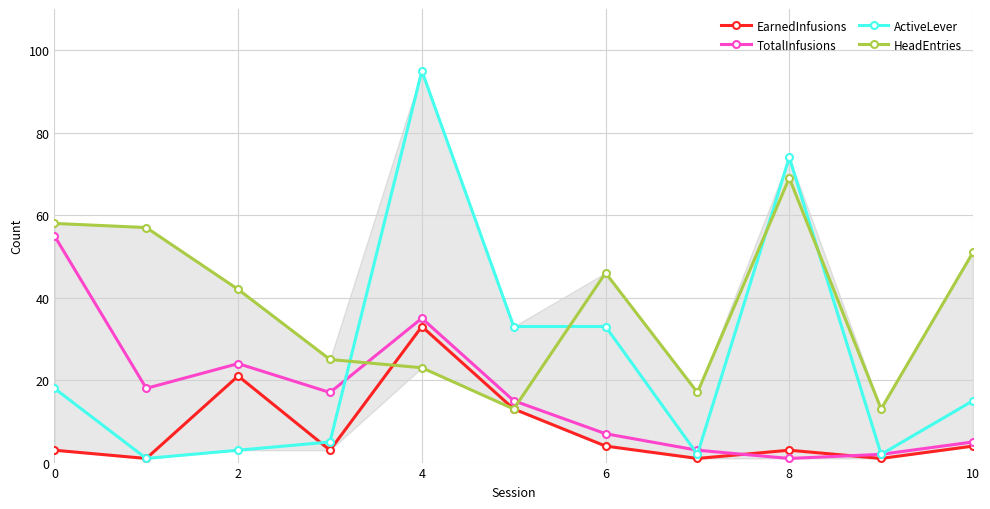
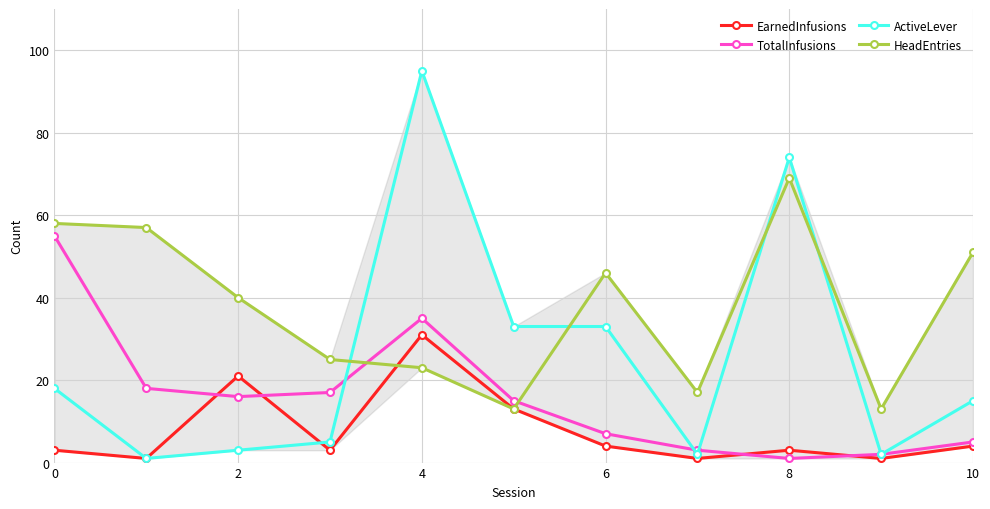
TotalInfusions, 2: 24 -> 16
HeadEntries, 2: 42 -> 40
EarnedInfusions, 4: 33 -> 31
